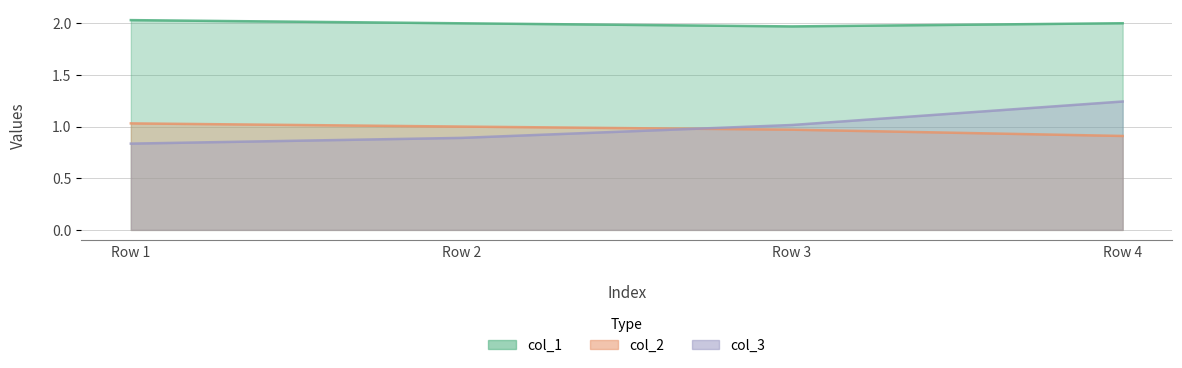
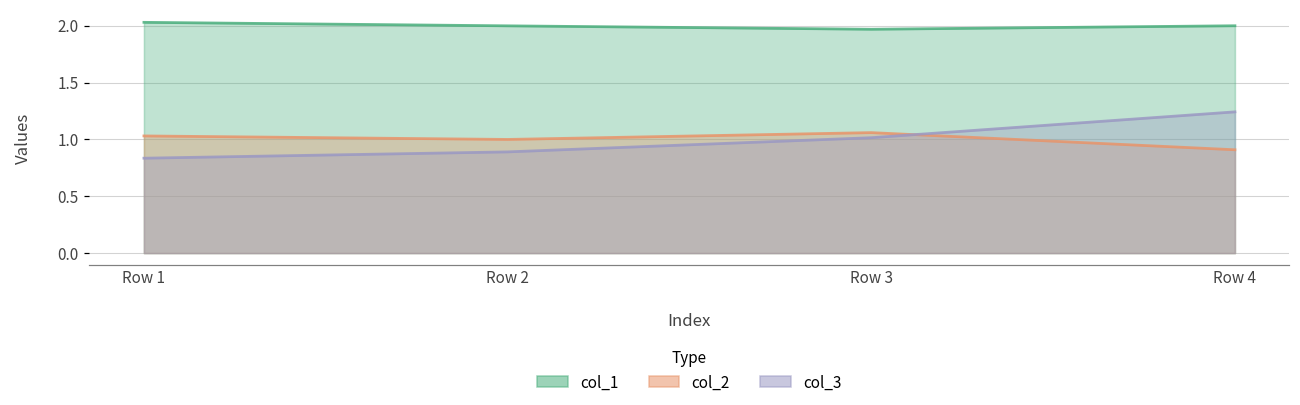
col_2, Row 3: 0.97 -> 1.06
